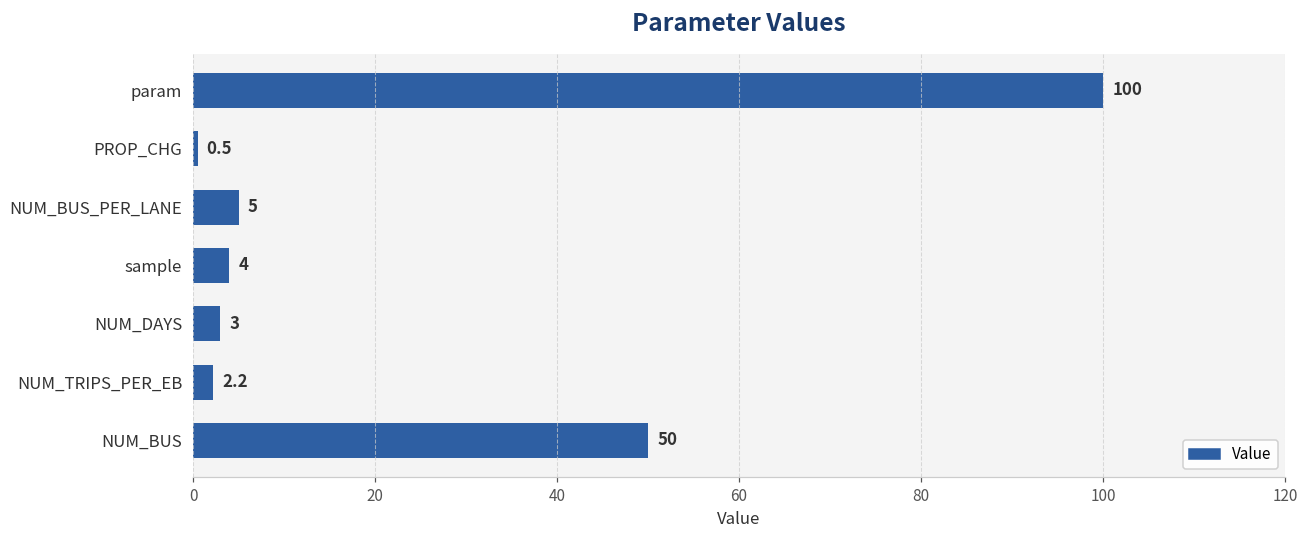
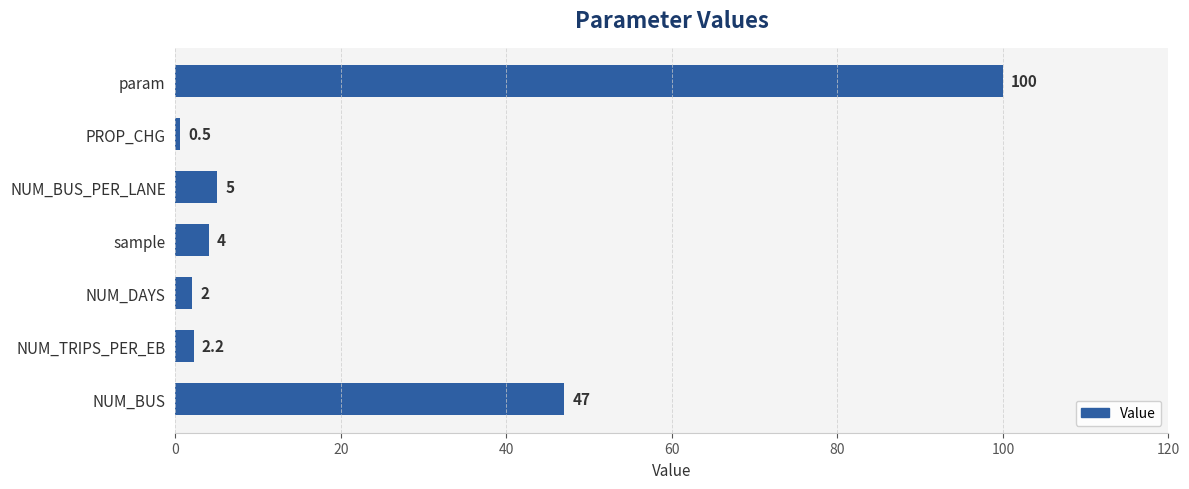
NUM_DAYS: 3 -> 2
NUM_BUS: 50 -> 47
